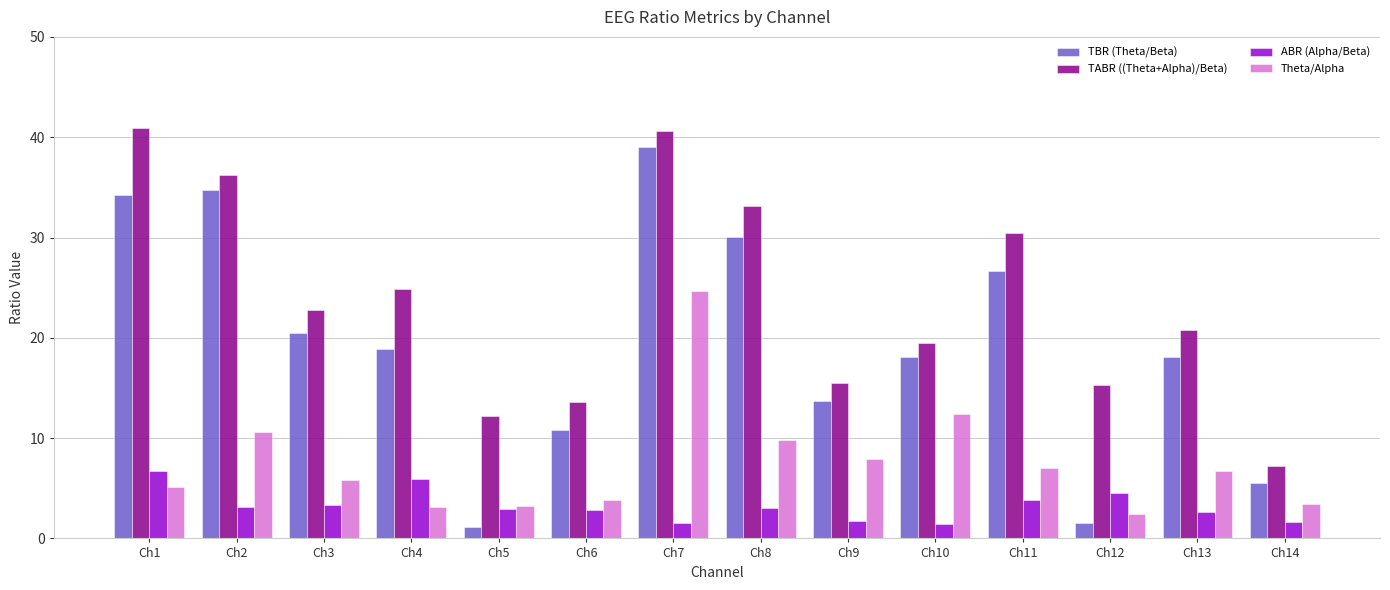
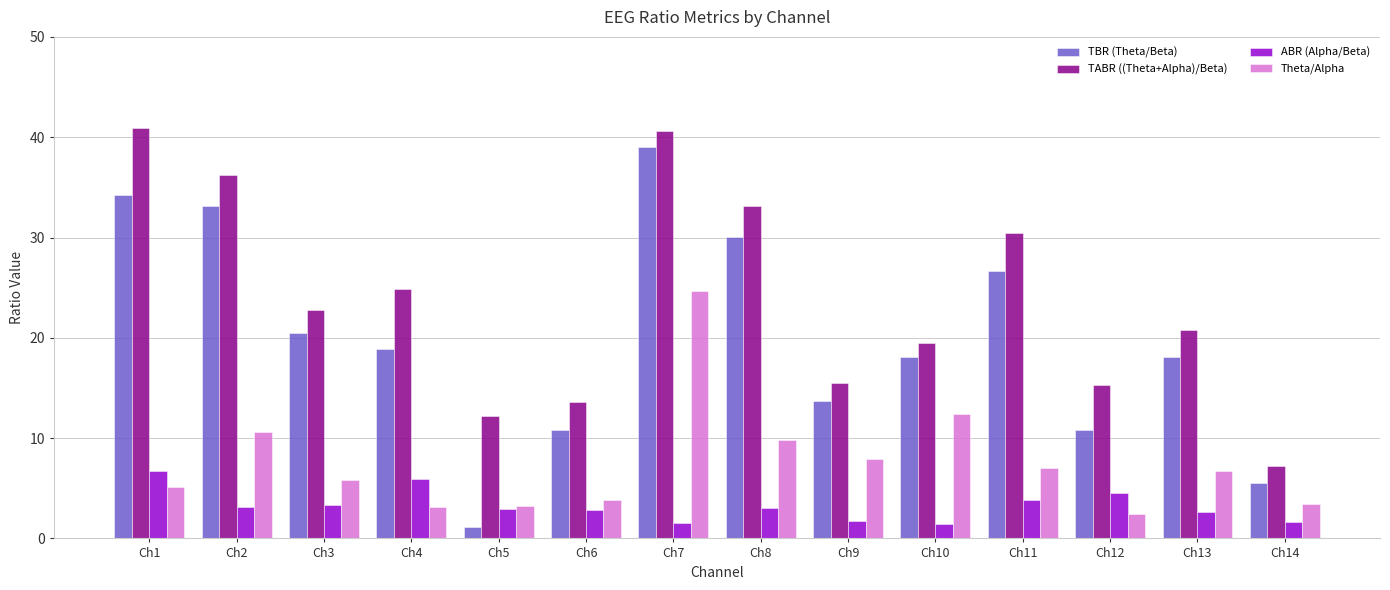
TBR (Theta/Beta), Ch2: 34.7 -> 33.2
TBR (Theta/Beta), Ch12: 1.5 -> 10.8
